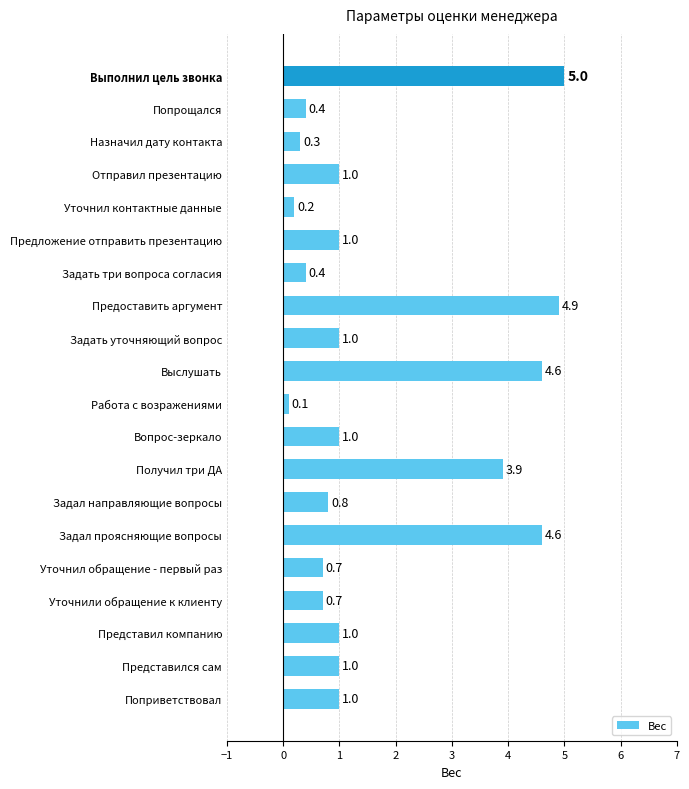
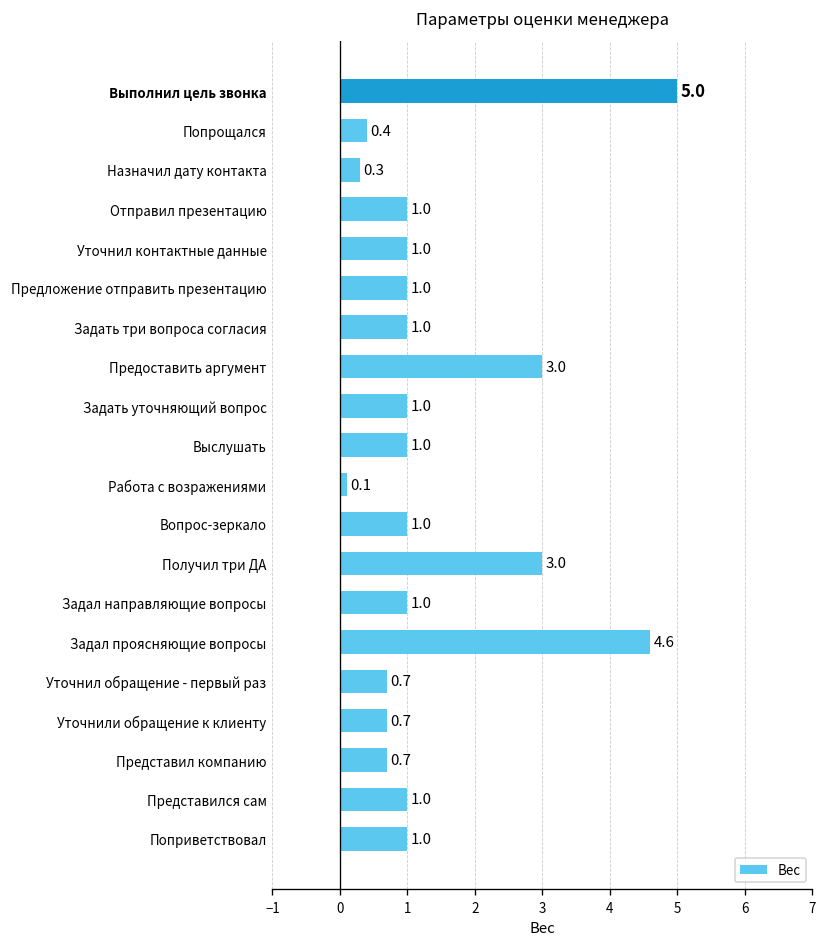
Уточнил контактные данные: 0.2 -> 1.0
Задать три вопроса согласия: 0.4 -> 1.0
Предоставить аргумент: 4.9 -> 3.0
Выслушать: 4.6 -> 1.0
Получил три ДА: 3.9 -> 3.0
Задал направляющие вопросы: 0.8 -> 1.0
Представил компанию: 1.0 -> 0.7
